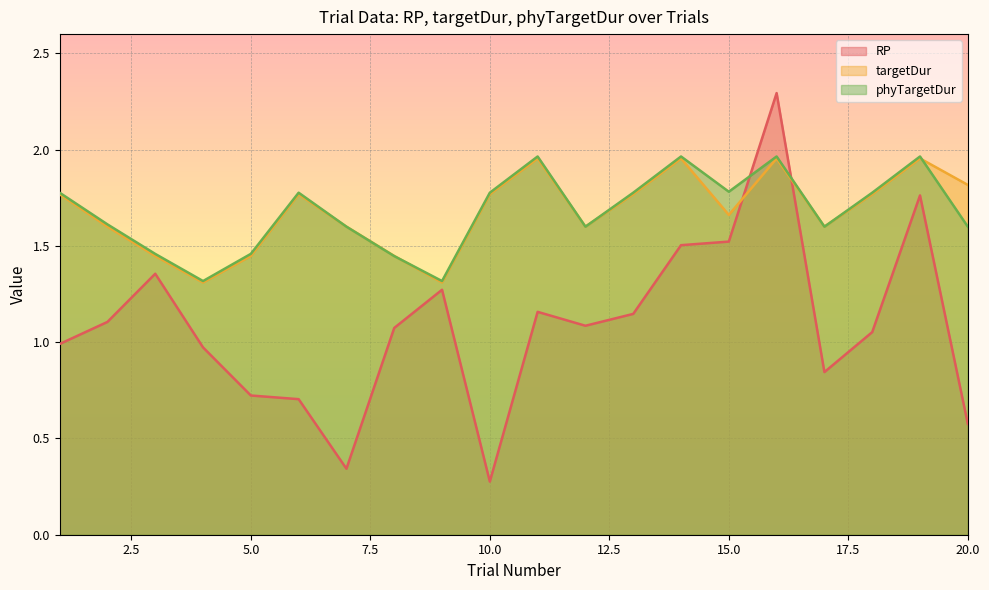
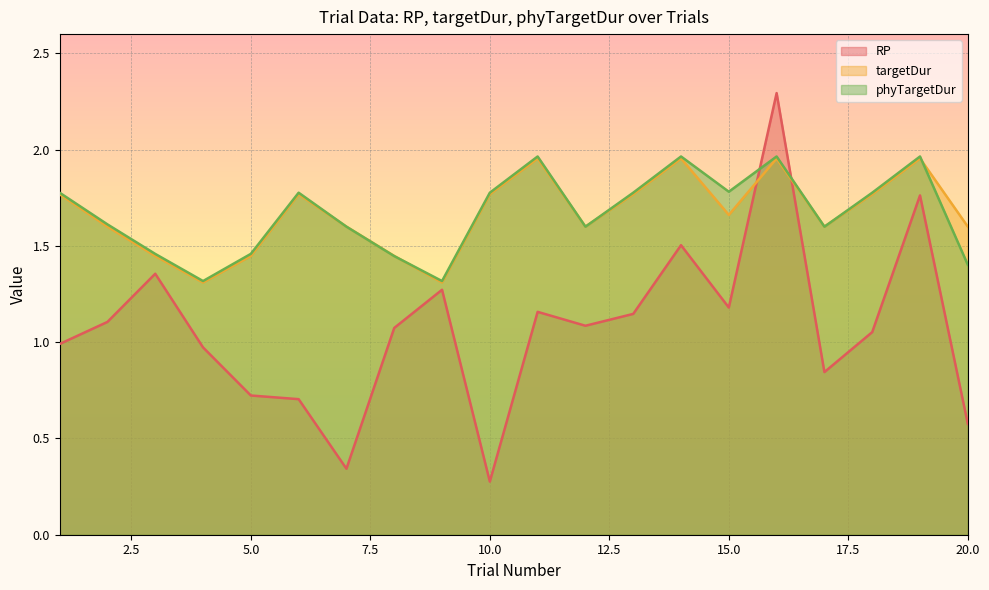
RP, 15.0: 1.52 -> 1.18
targetDur, 20.0: 1.82 -> 1.60
phyTargetDur, 20.0: 1.60 -> 1.40
